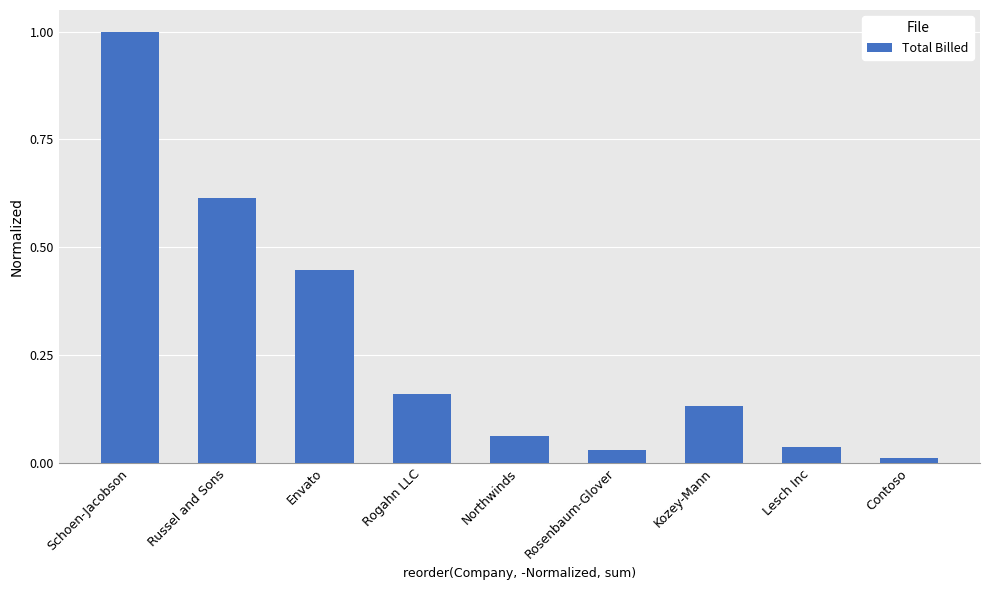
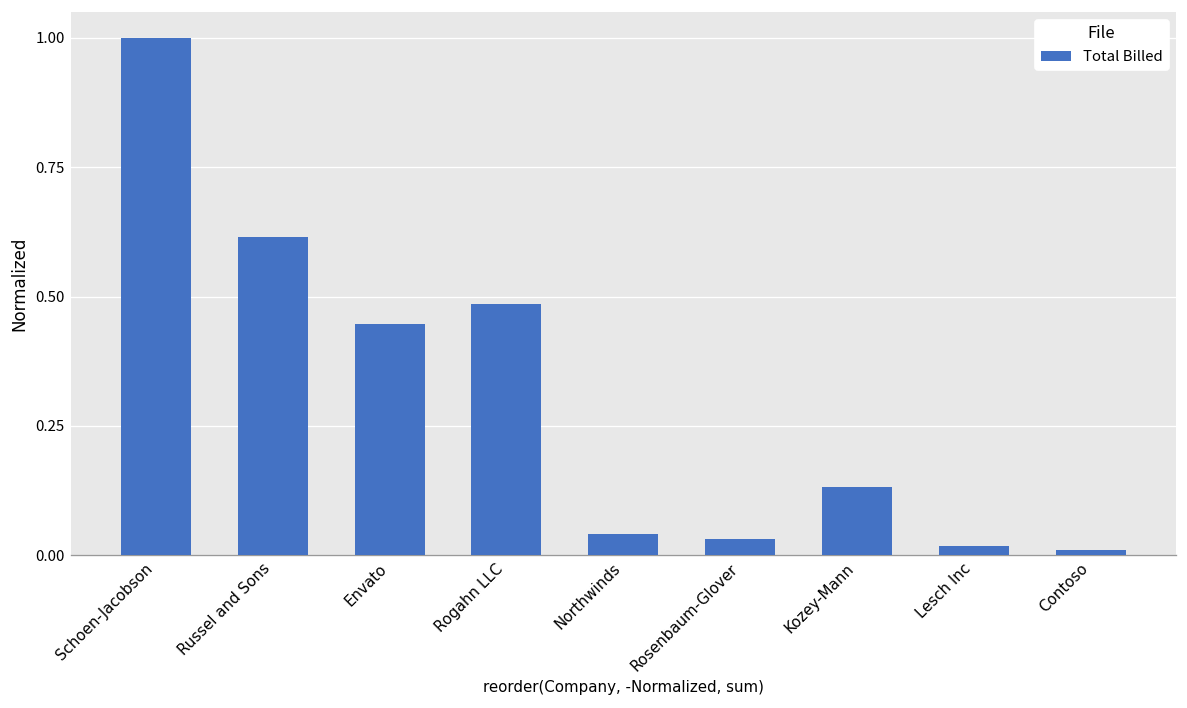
Rogahn LLC: 0.16 -> 0.49
Northwinds: 0.06 -> 0.04
Lesch Inc: 0.04 -> 0.02
